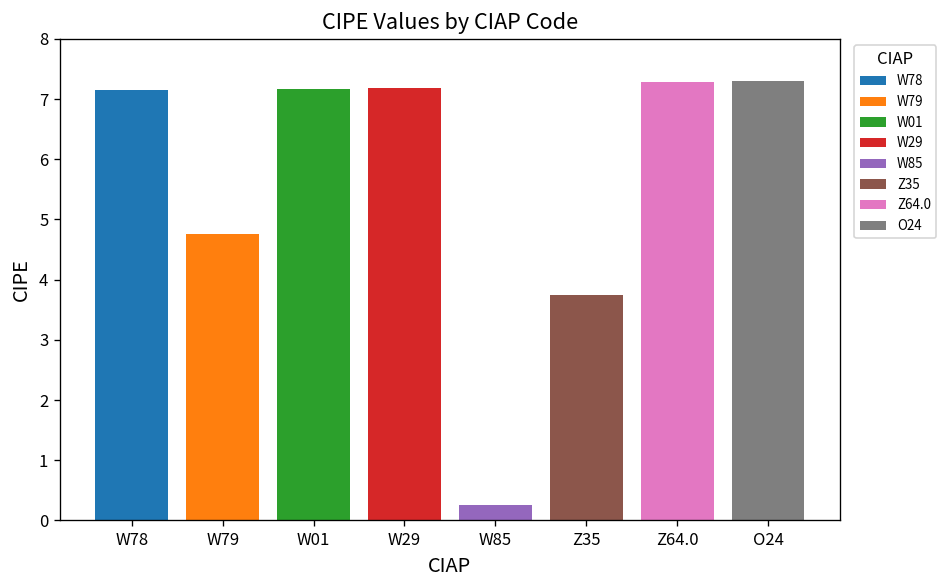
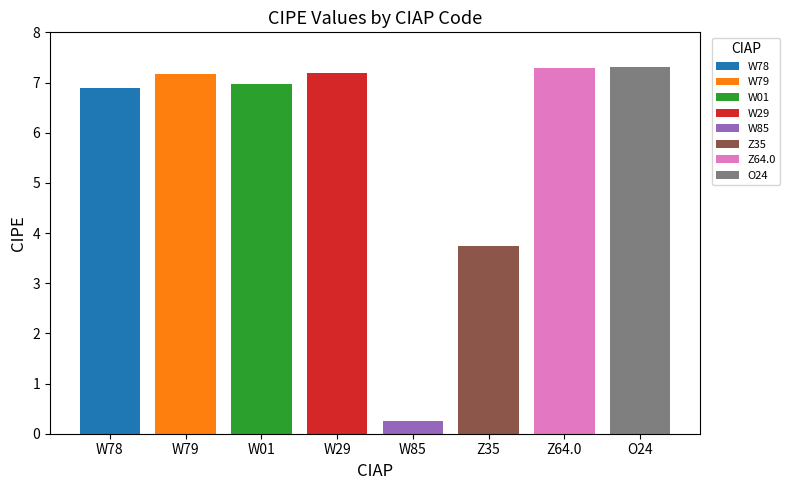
W78: 7.2 -> 6.9
W79: 4.8 -> 7.2
W01: 7.2 -> 7.0
